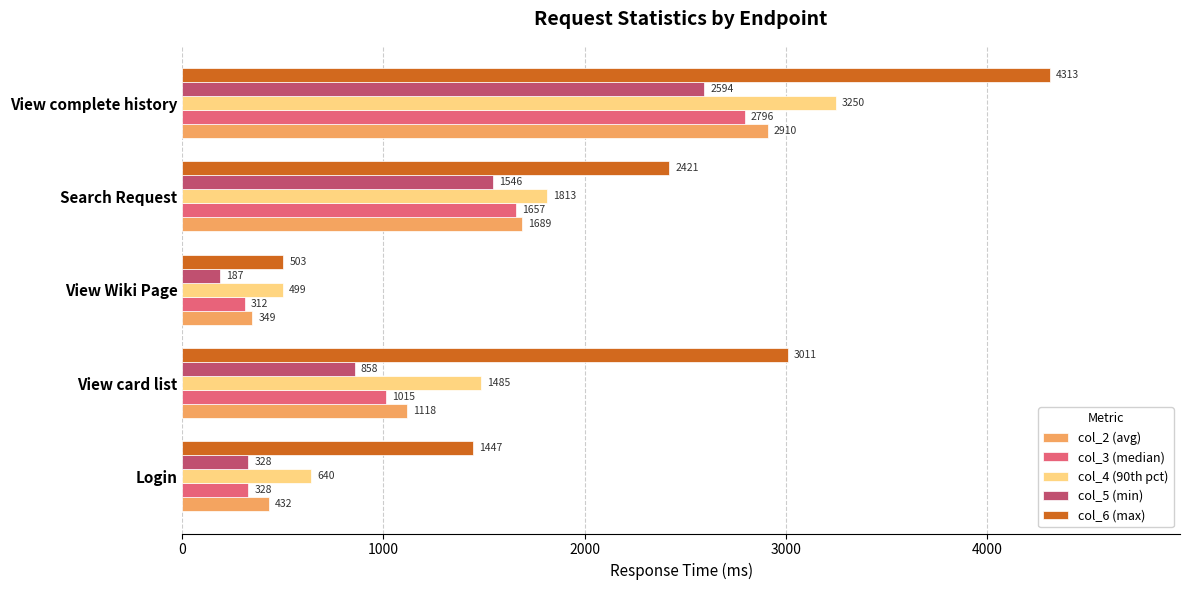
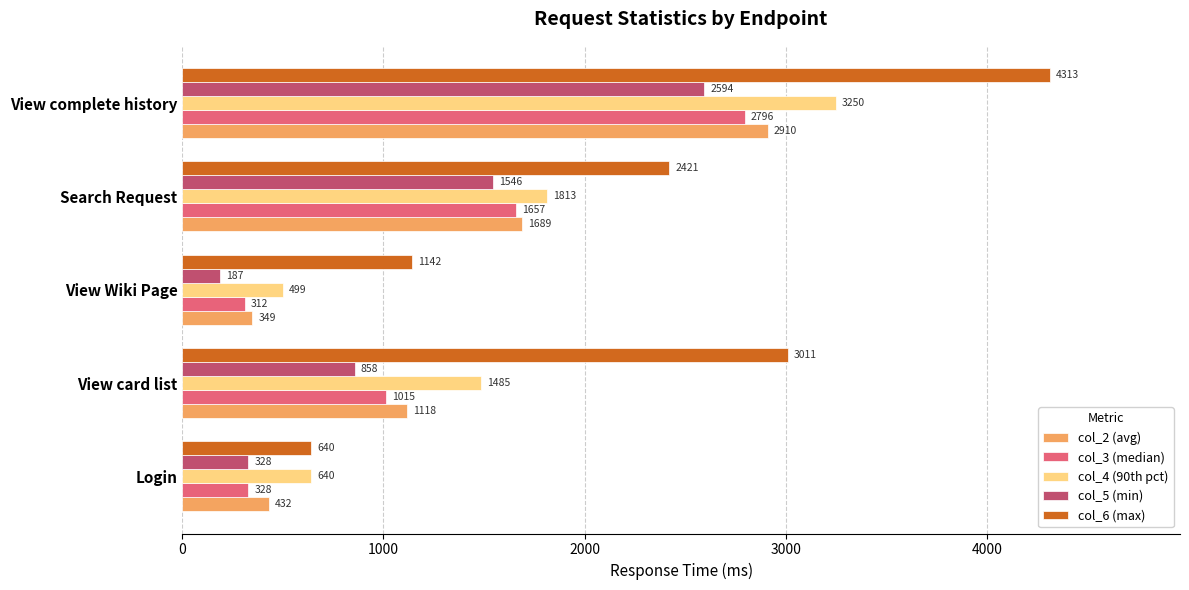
col_6 (max), View Wiki Page: 503 -> 1142
col_6 (max), Login: 1447 -> 640
